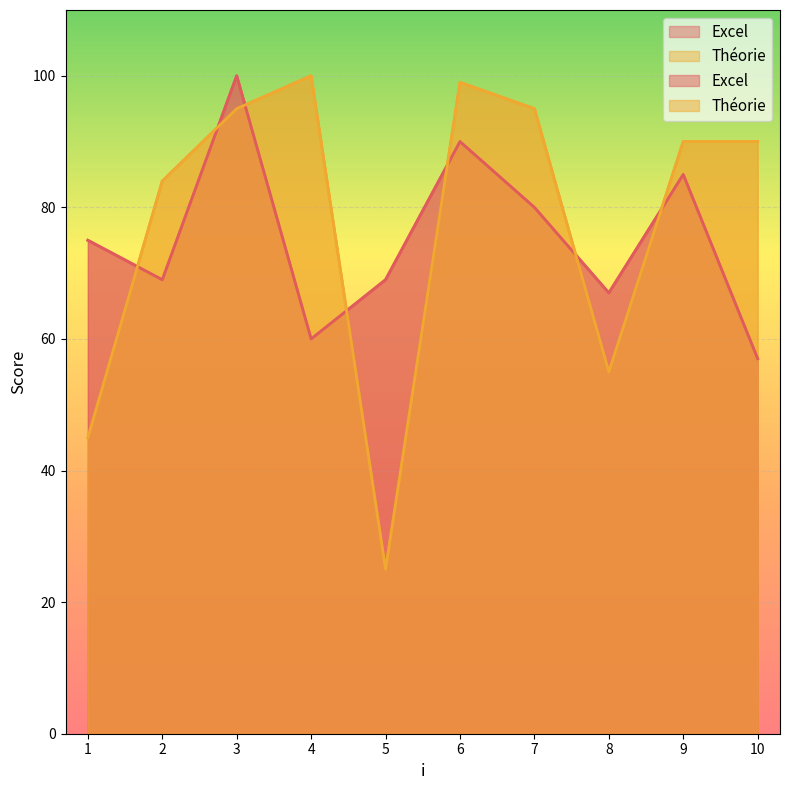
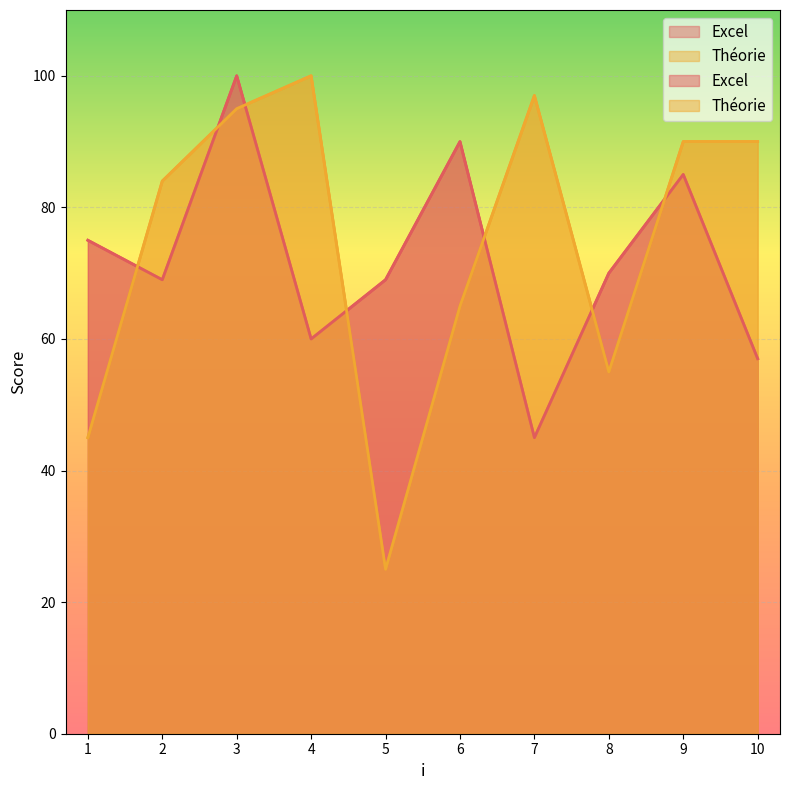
Théorie, 6: 99 -> 65
Excel, 7: 80 -> 45
Théorie, 7: 95 -> 97
Excel, 8: 67 -> 70
